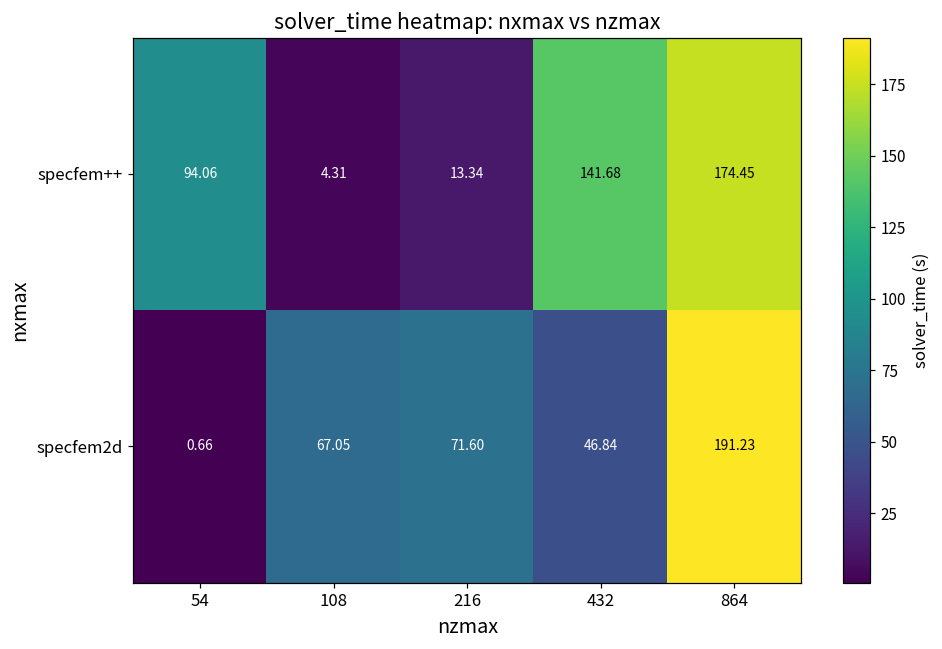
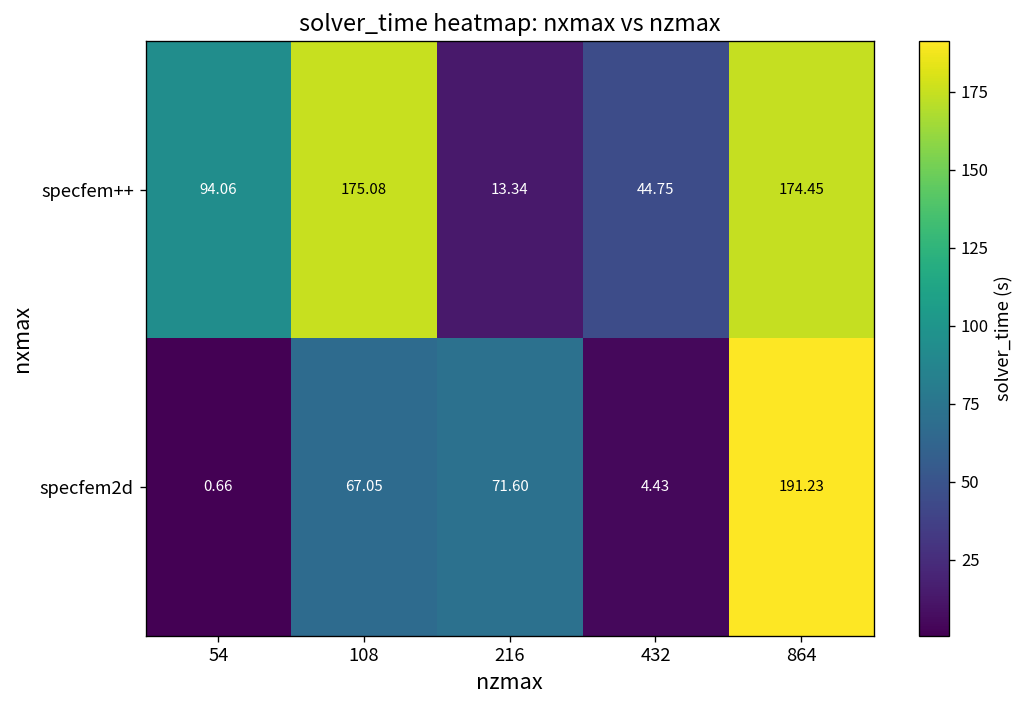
specfem++, 108: 4.31 -> 175.08
specfem++, 432: 141.68 -> 44.75
specfem2d, 432: 46.84 -> 4.43
